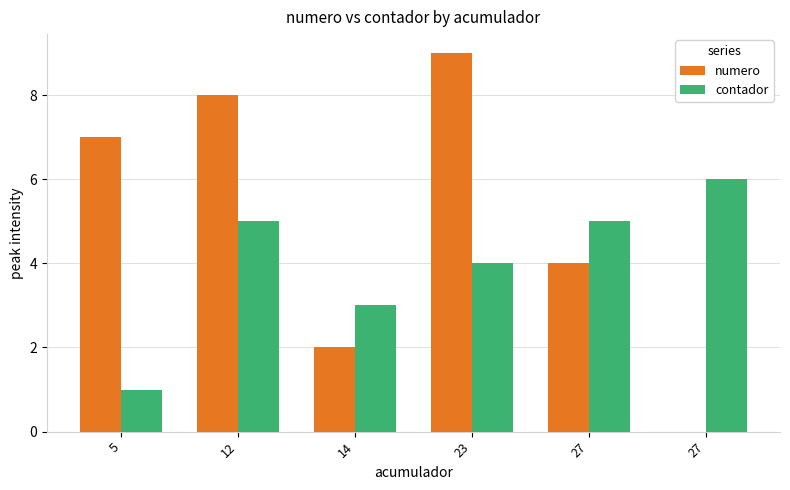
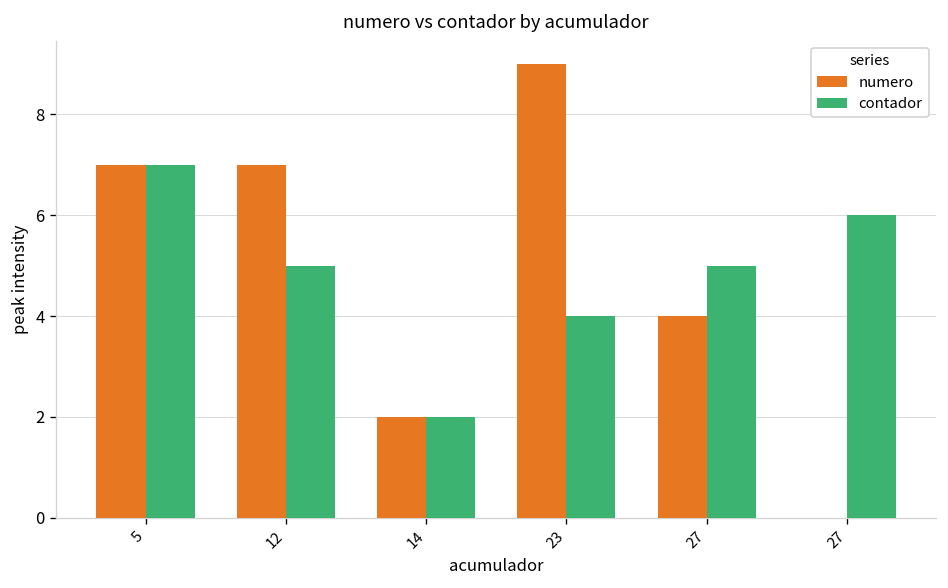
contador, 5: 1 -> 7
numero, 12: 8 -> 7
contador, 14: 3 -> 2
